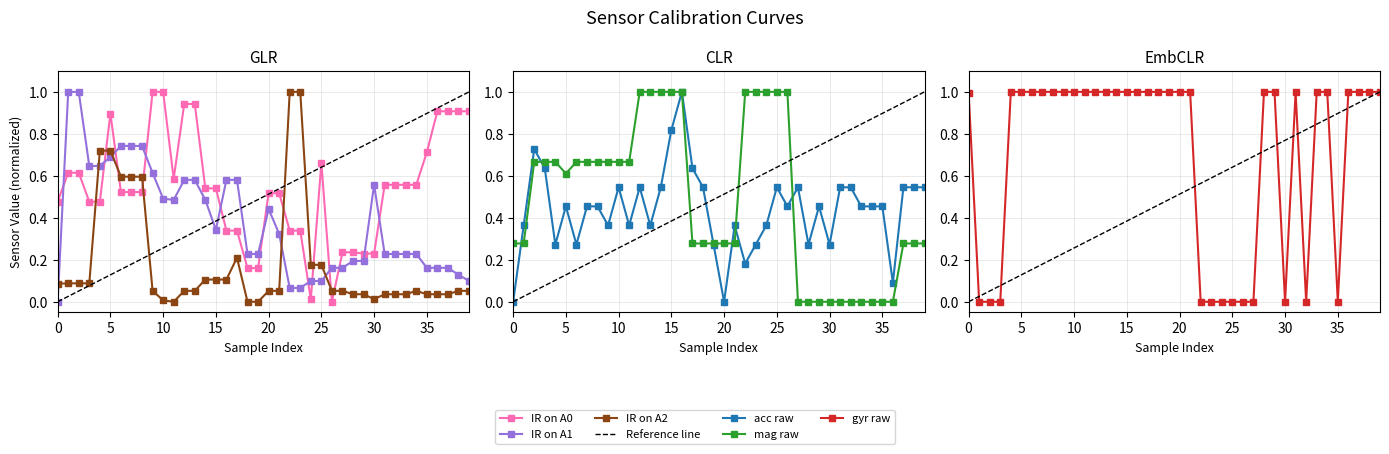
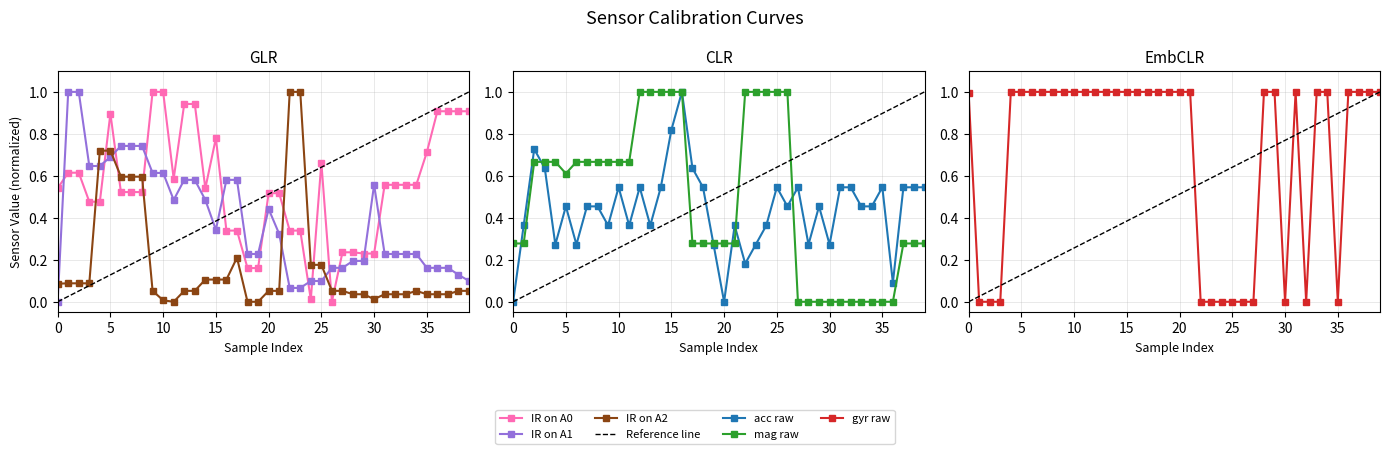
GLR, IR on A0, 0: 0.48 -> 0.54
GLR, IR on A1, 10: 0.49 -> 0.61
GLR, IR on A0, 15: 0.54 -> 0.78
CLR, acc raw, 35: 0.45 -> 0.55
